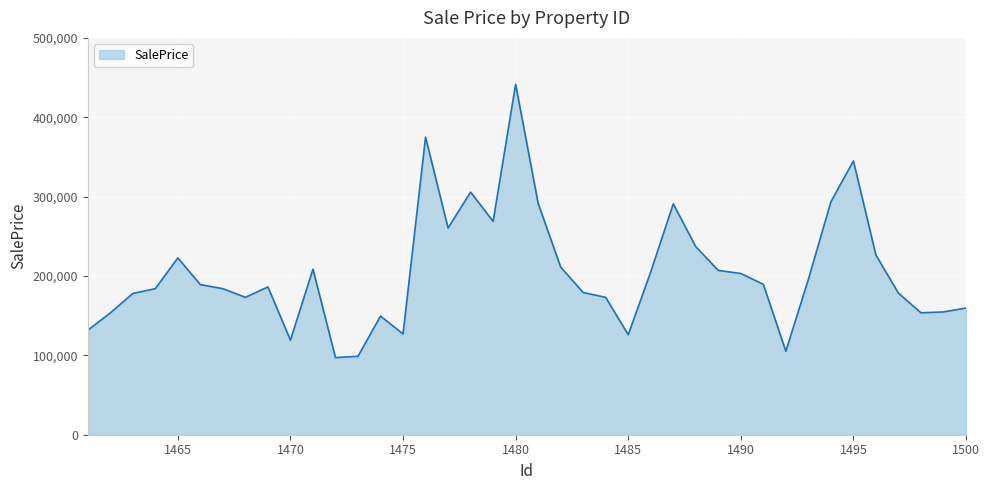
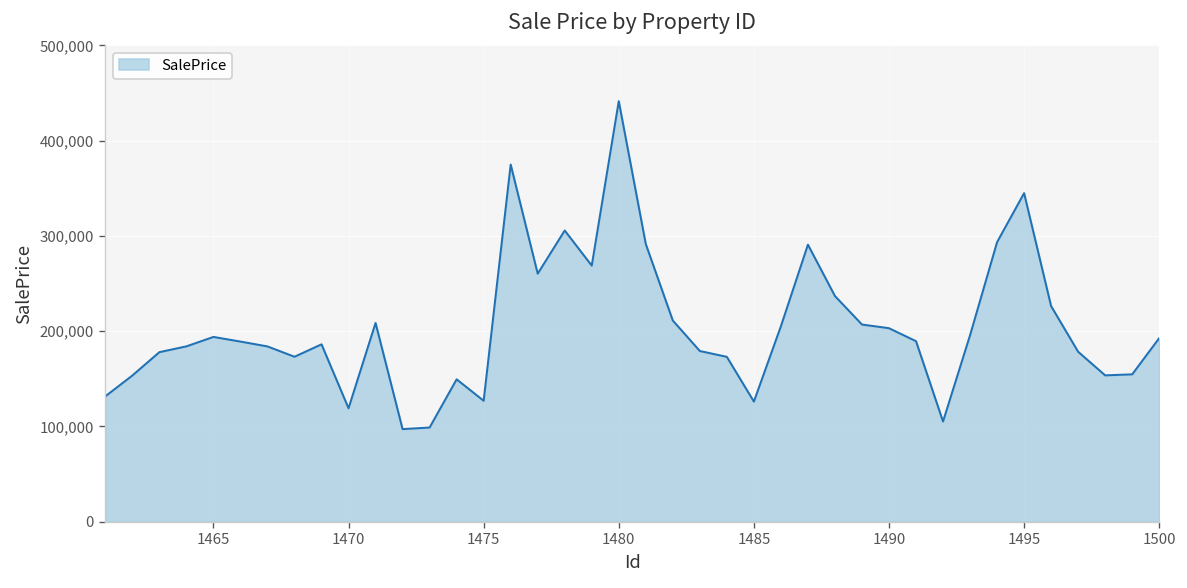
1465: 220,000 -> 190,000
1500: 160,000 -> 190,000
